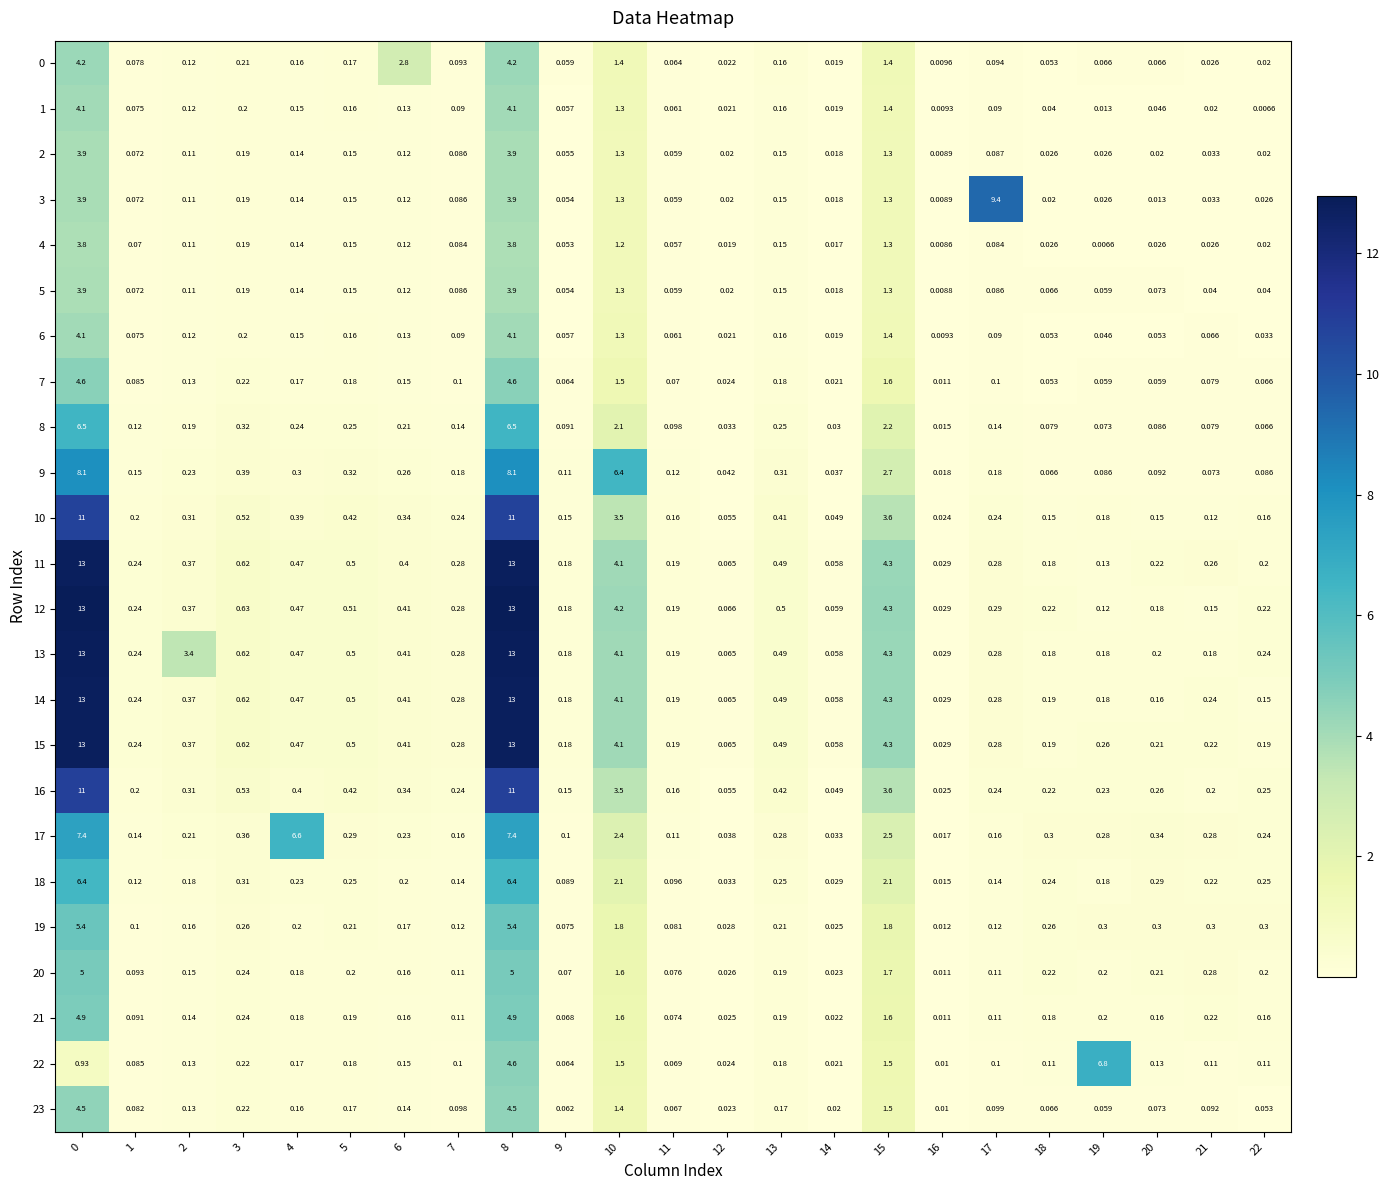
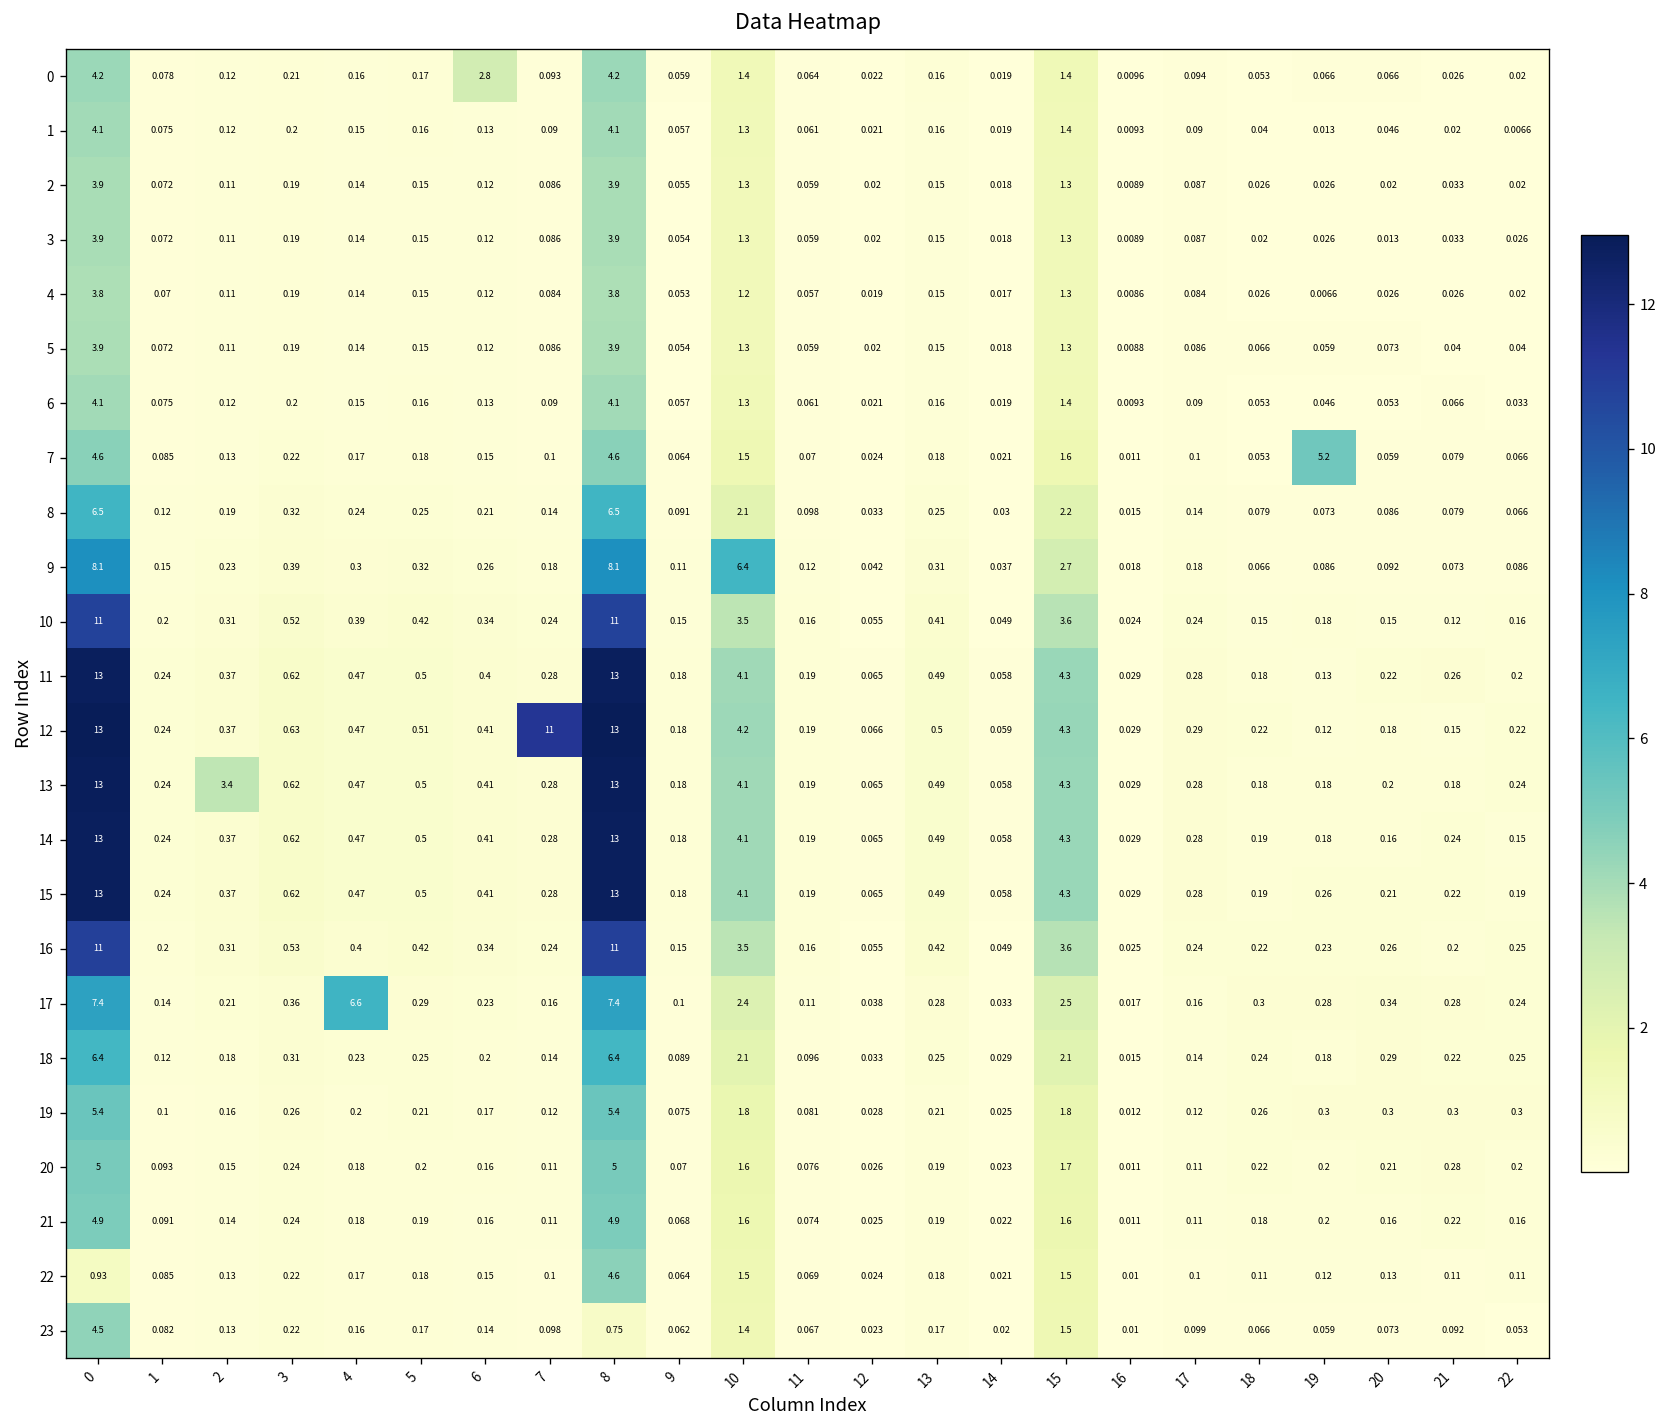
3, 17: 9.4 -> 0.087
7, 19: 0.059 -> 5.2
12, 7: 0.28 -> 11
22, 19: 6.8 -> 0.12
23, 8: 4.5 -> 0.75
